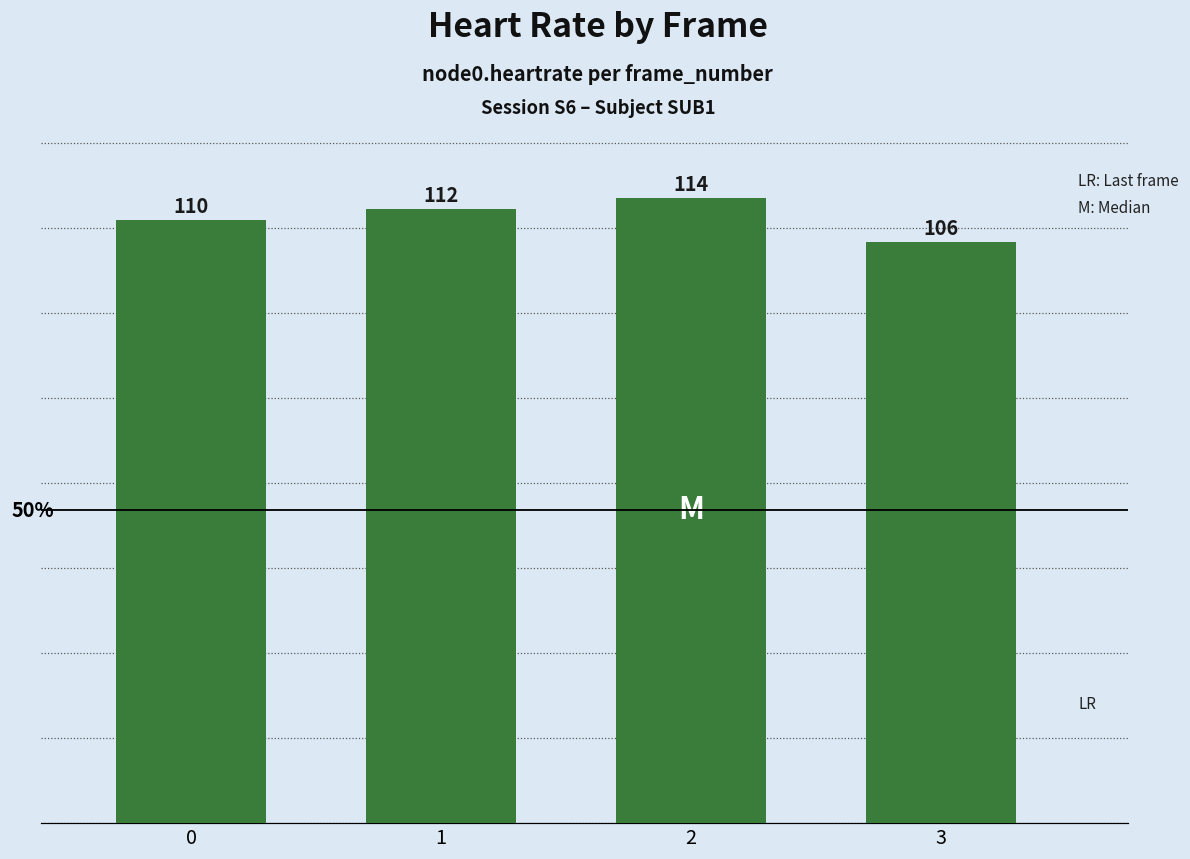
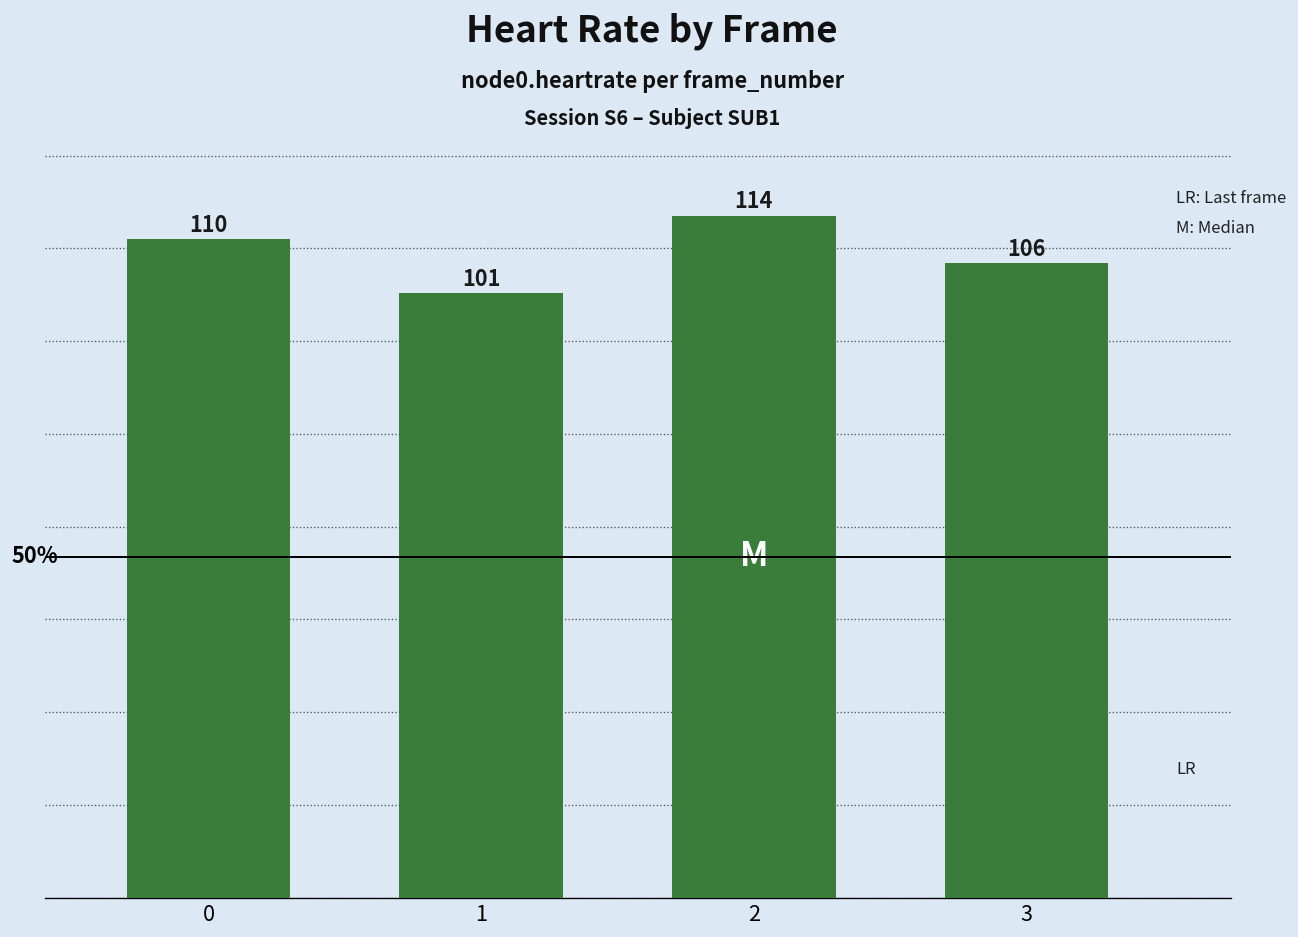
1: 112 -> 101
